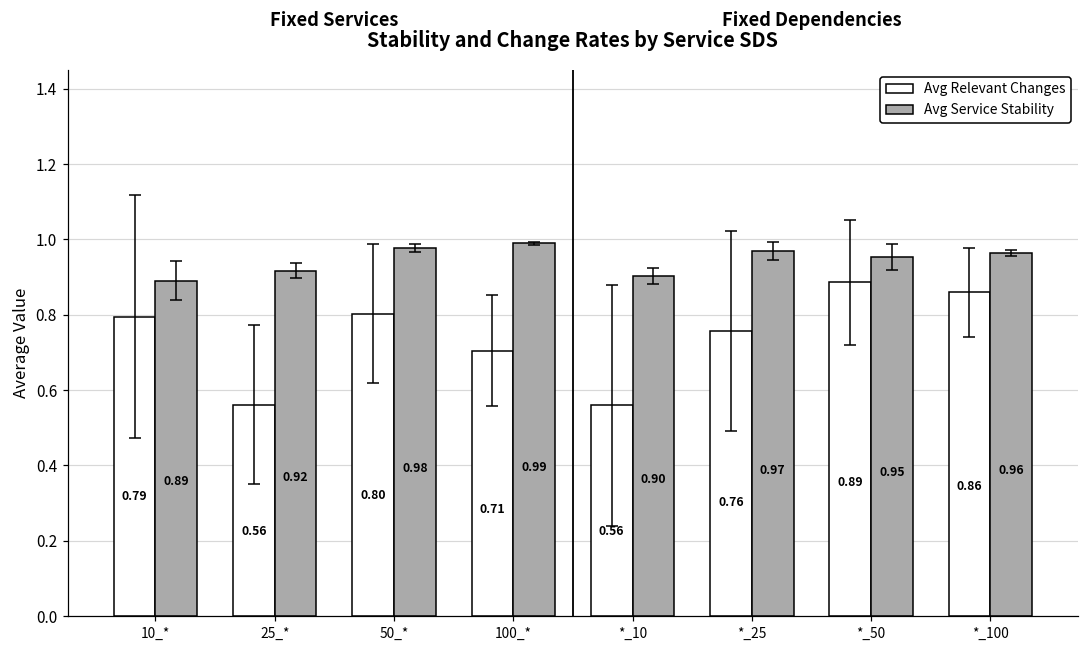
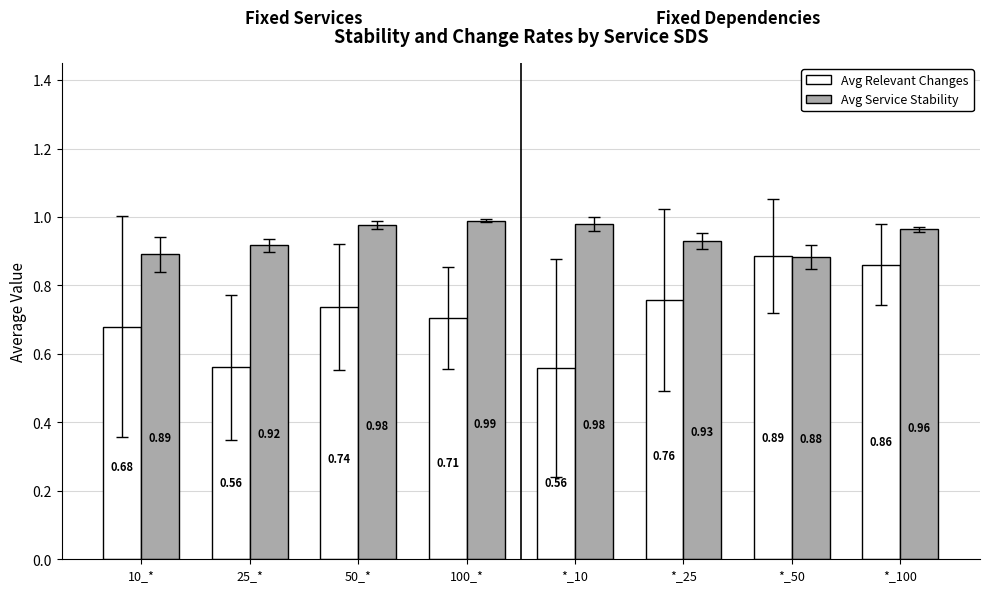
Avg Relevant Changes, 10_*: 0.79 -> 0.68
Avg Relevant Changes, 50_*: 0.80 -> 0.74
Avg Service Stability, *_10: 0.90 -> 0.98
Avg Service Stability, *_25: 0.97 -> 0.93
Avg Service Stability, *_50: 0.95 -> 0.88
